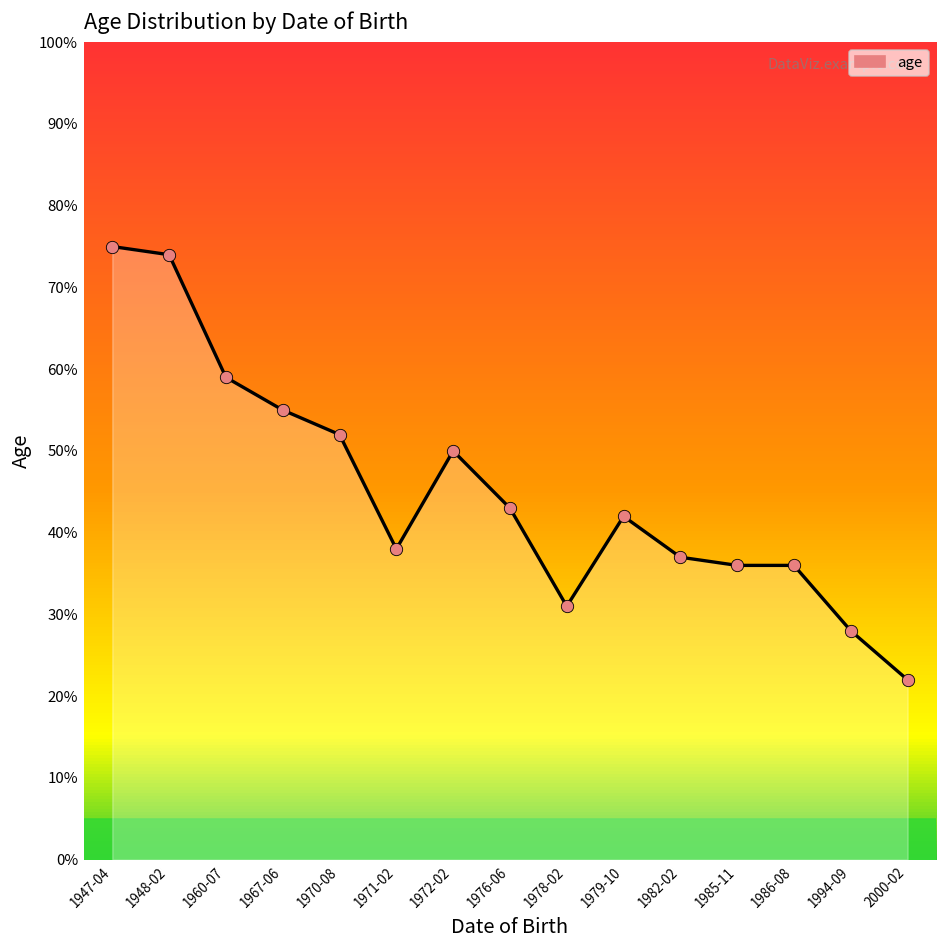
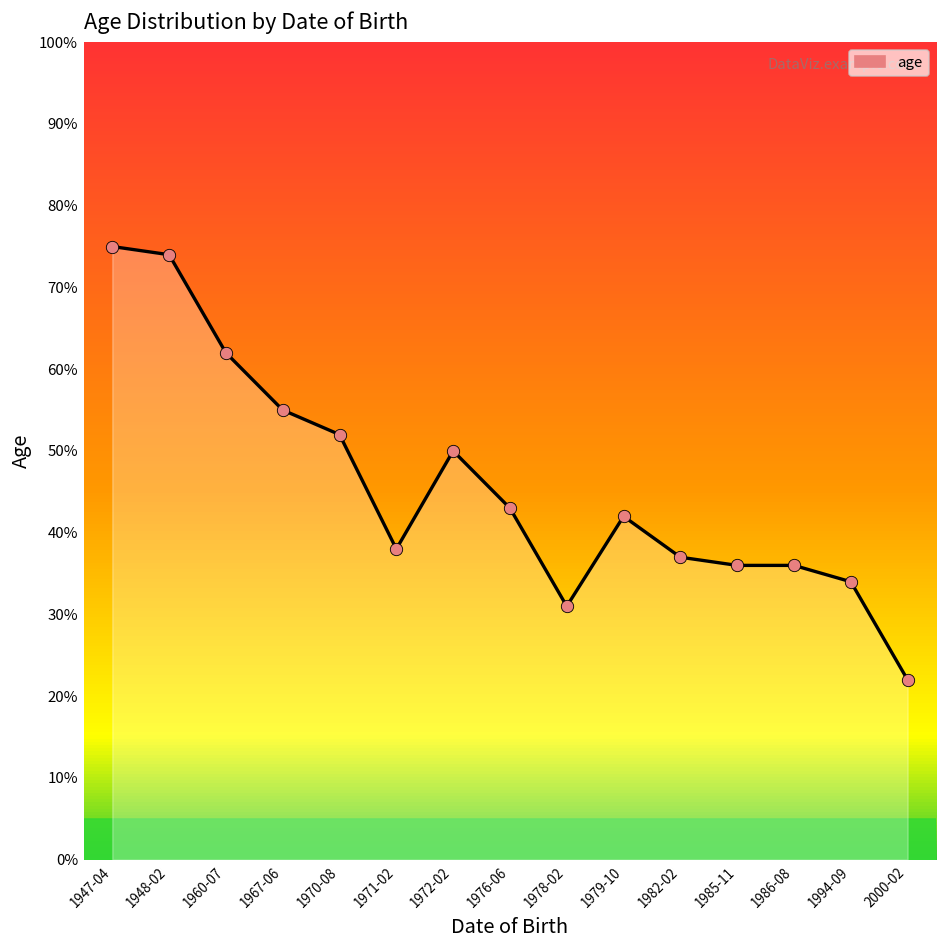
1960-07: 59% -> 62%
1994-09: 28% -> 34%
